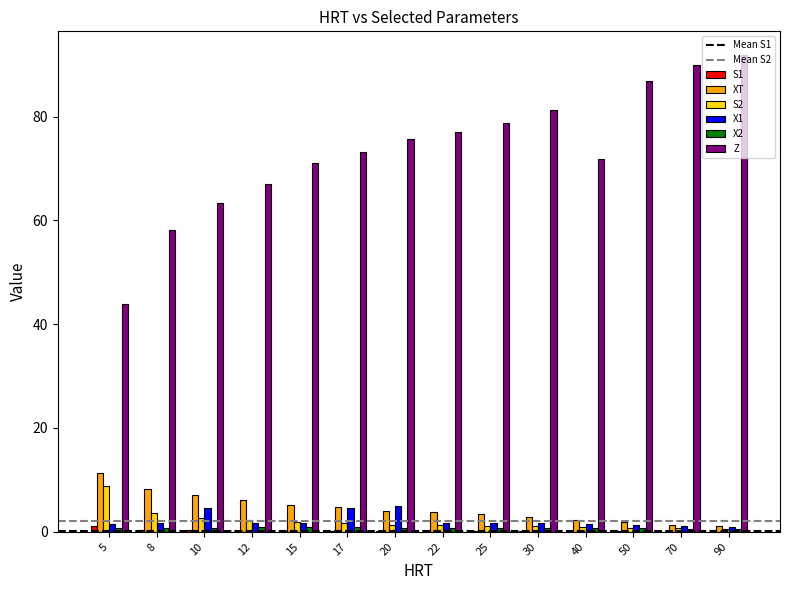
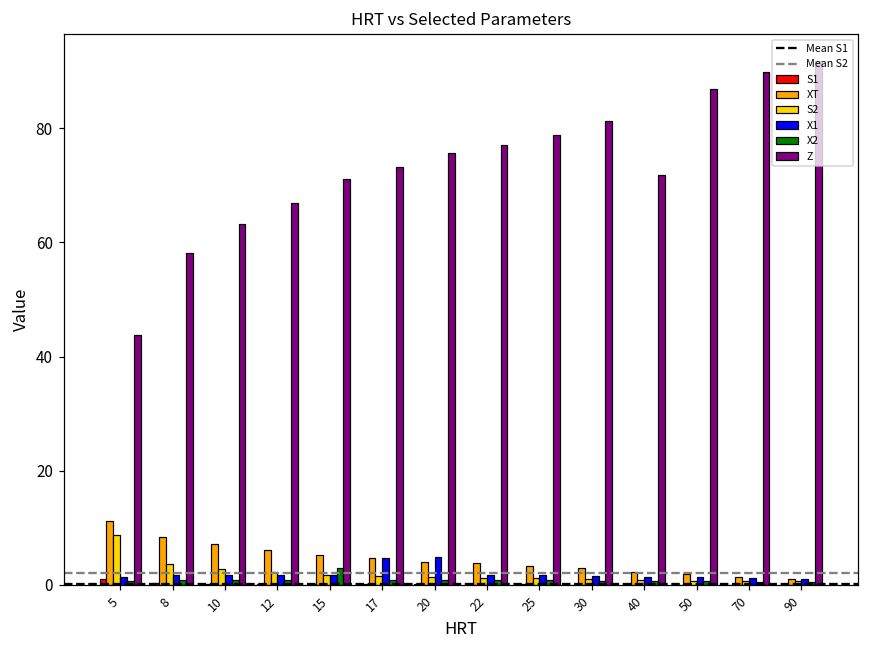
X1, 10: 5 -> 2
X2, 15: 1 -> 3
